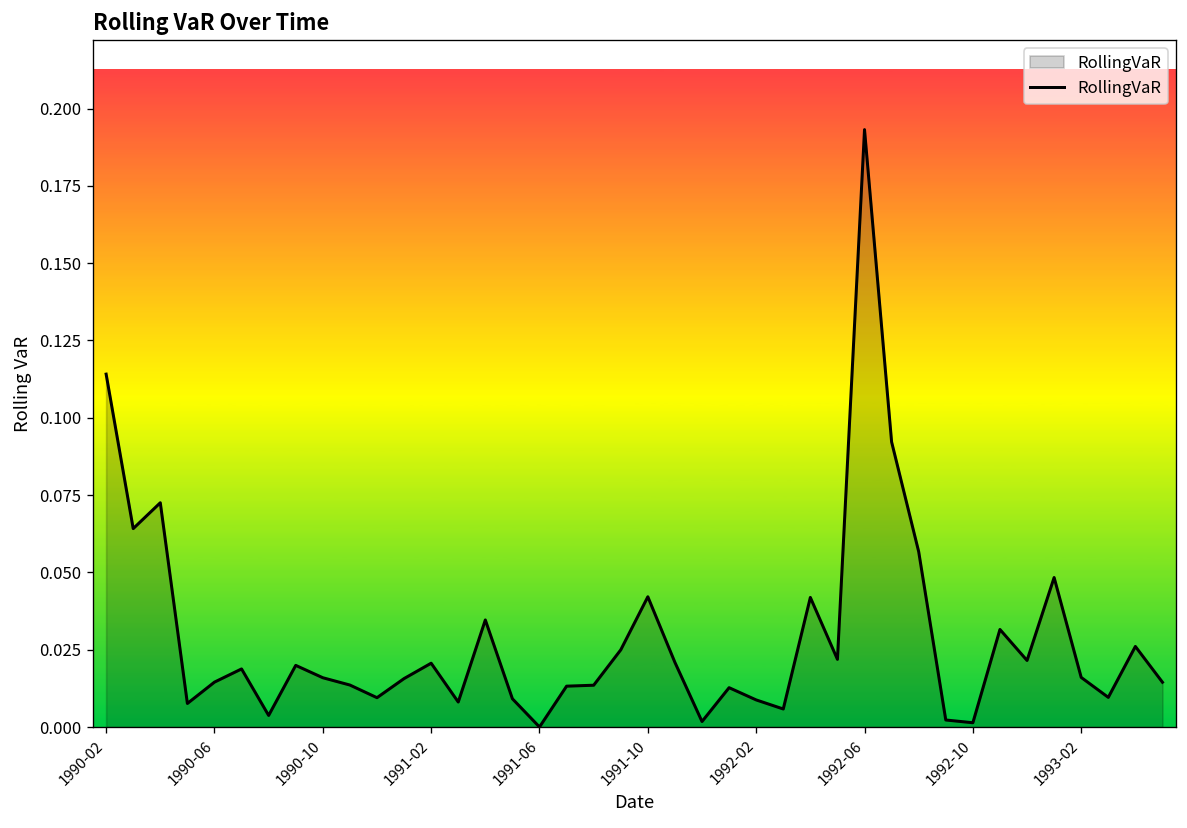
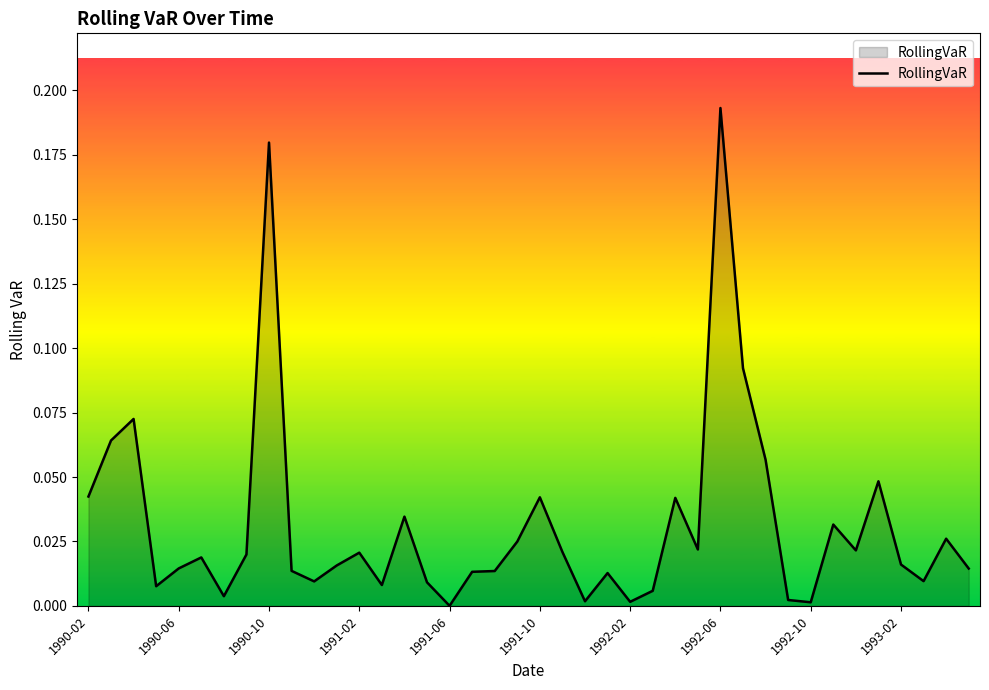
1990-02: 0.114 -> 0.042
1990-10: 0.016 -> 0.180
1992-02: 0.009 -> 0.002
